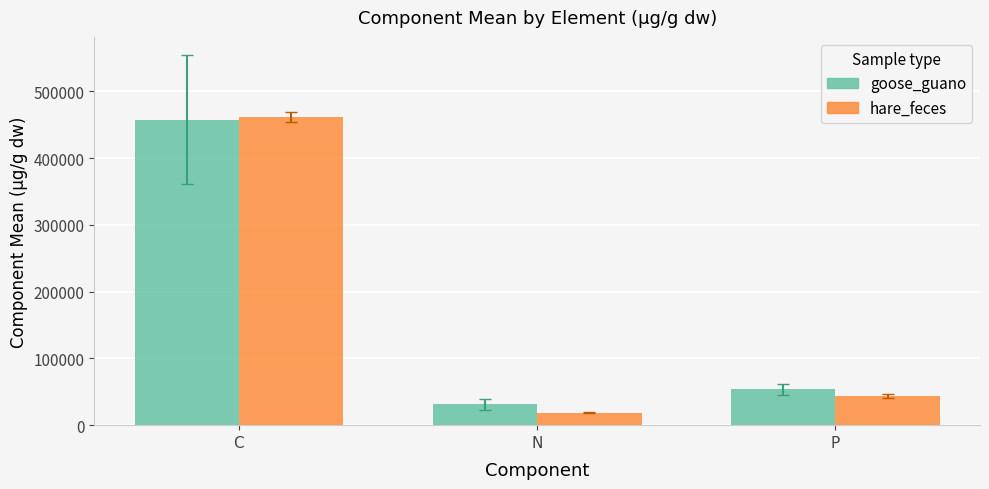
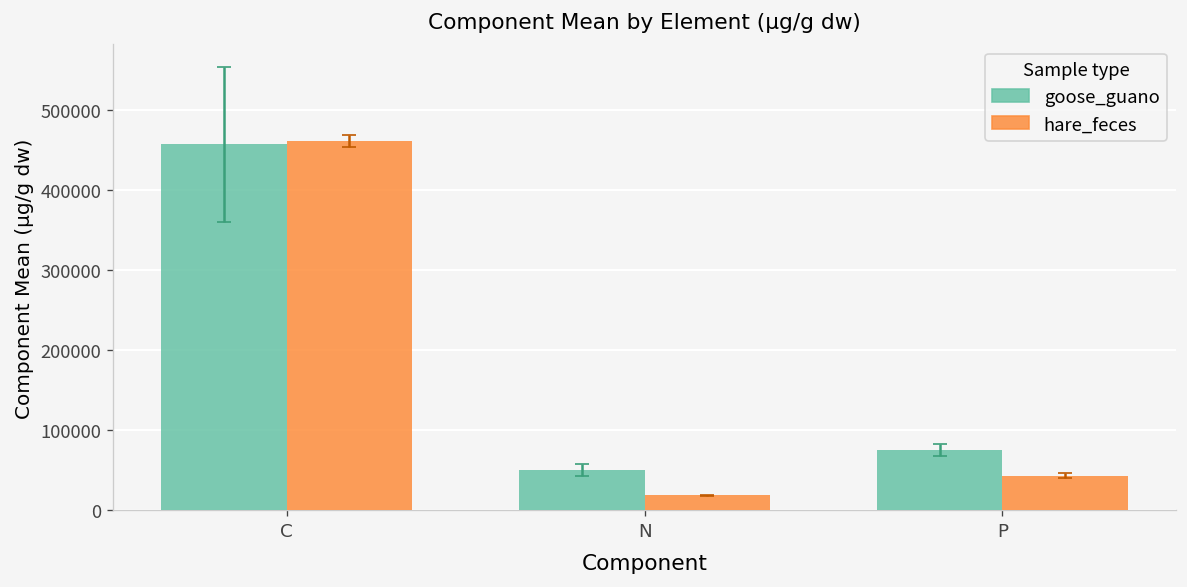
goose_guano, N: 30000 -> 50000
goose_guano, P: 50000 -> 80000
